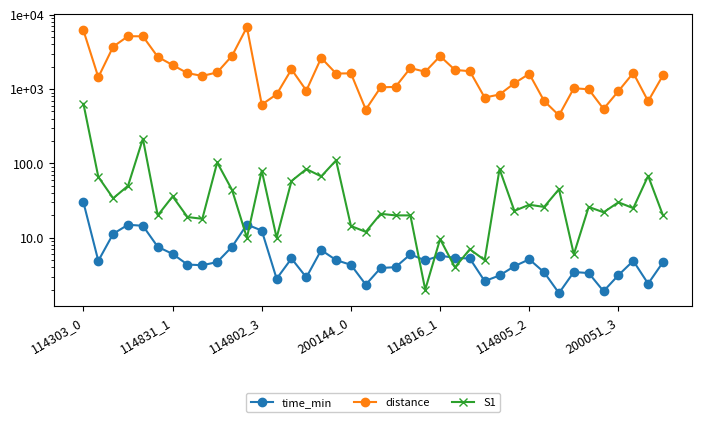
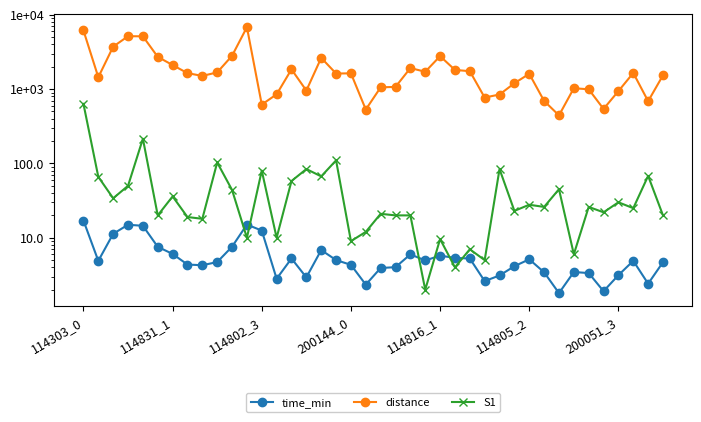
time_min, 114303_0: 30 -> 17
S1, 200144_0: 14 -> 9
